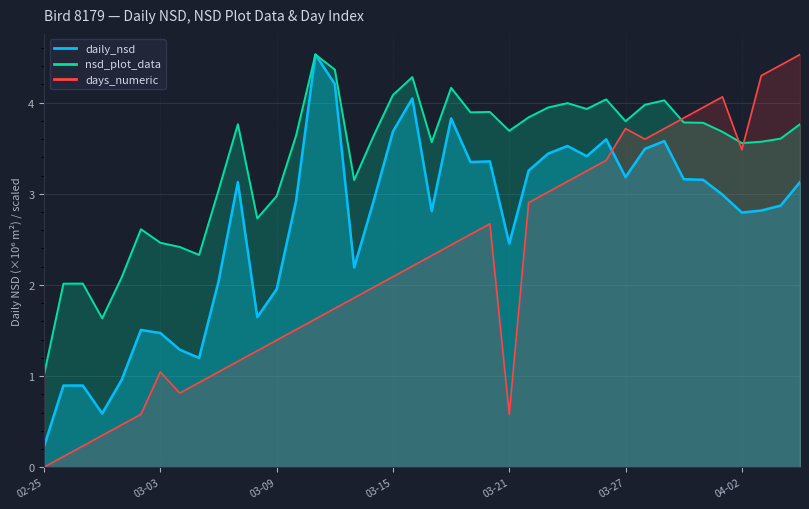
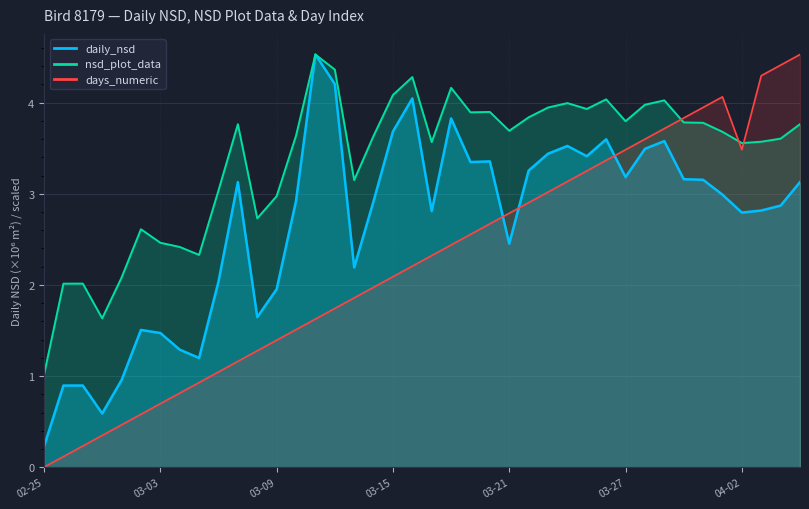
days_numeric, 03-03: 1.0 -> 0.7
days_numeric, 03-21: 0.6 -> 2.8
days_numeric, 03-27: 3.7 -> 3.5
